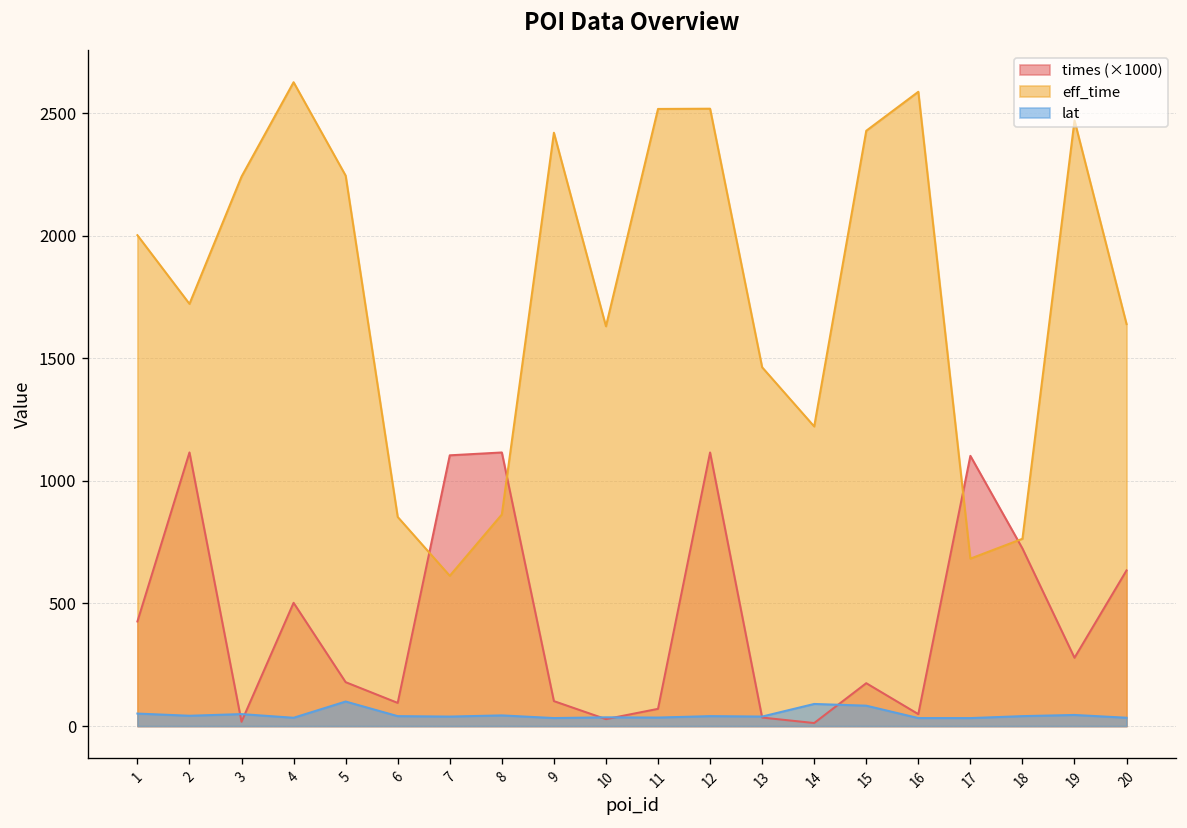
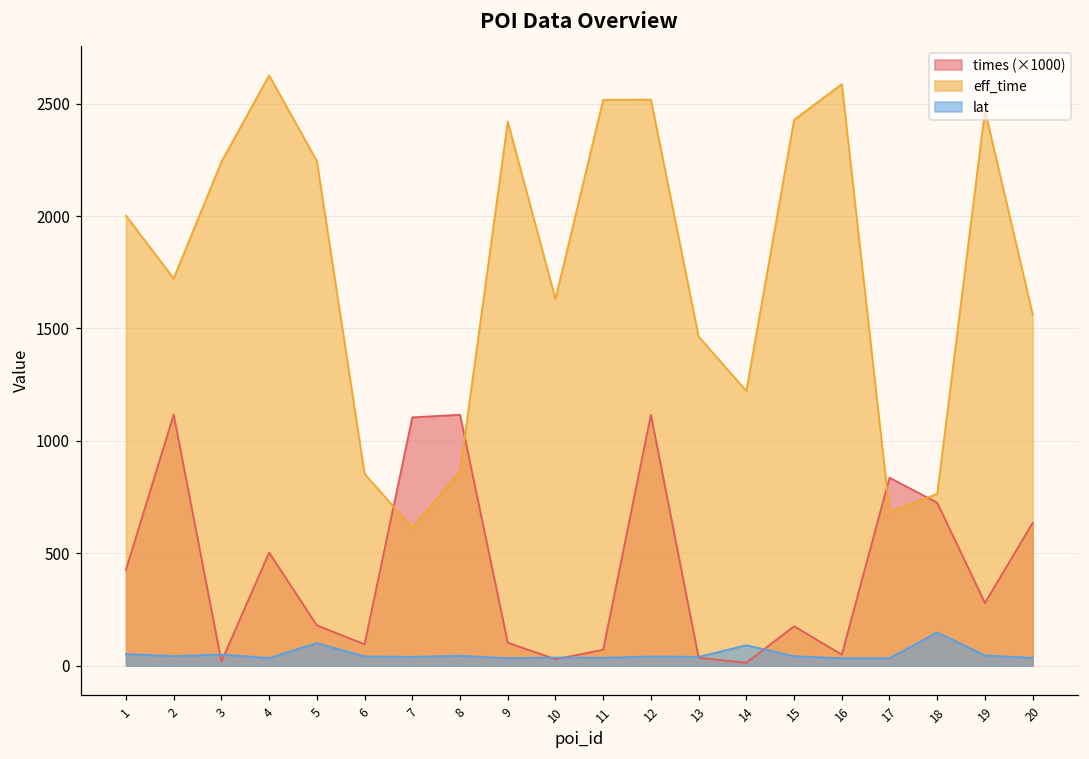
lat, 15: 80 -> 40
times (×1000), 17: 1100 -> 840
lat, 18: 40 -> 150
eff_time, 20: 1640 -> 1560
